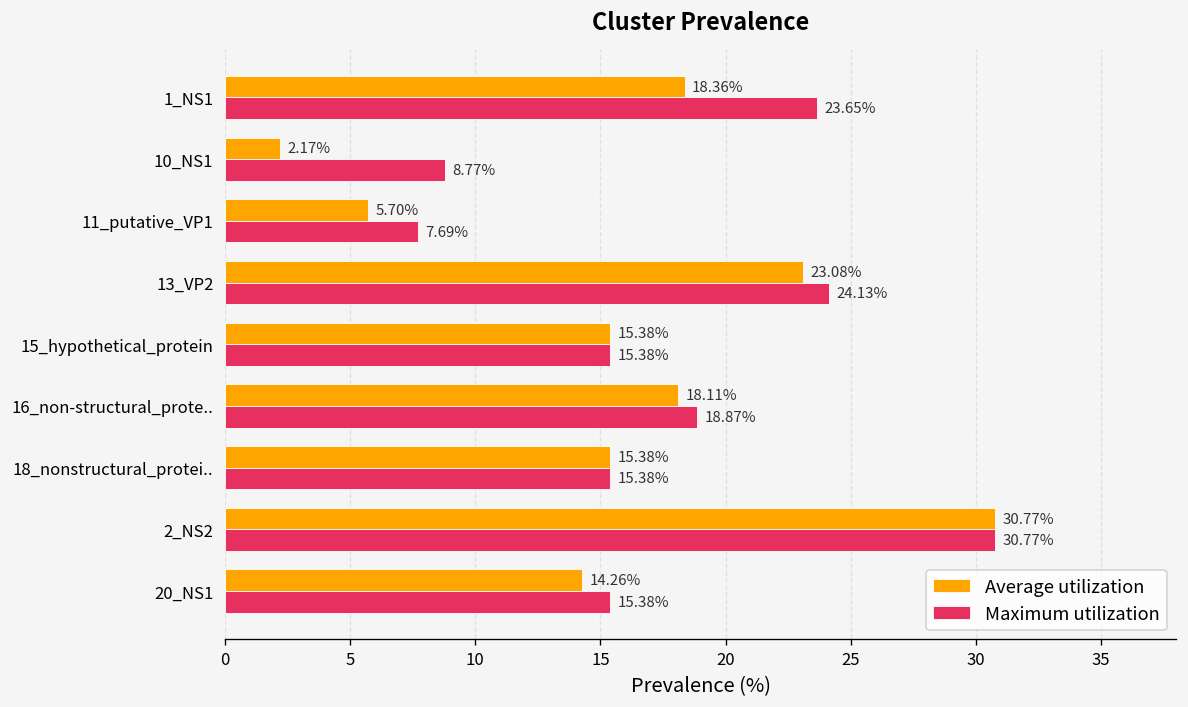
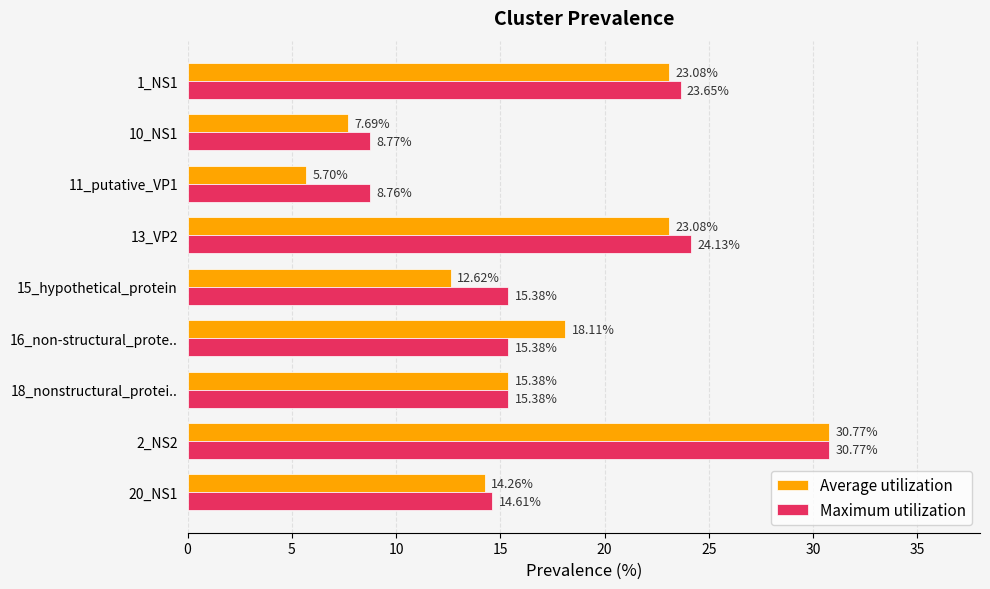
Average utilization, 1_NS1: 18.36% -> 23.08%
Average utilization, 10_NS1: 2.17% -> 7.69%
Maximum utilization, 11_putative_VP1: 7.69% -> 8.76%
Average utilization, 15_hypothetical_protein: 15.38% -> 12.62%
Maximum utilization, 16_non-structural_prote..: 18.87% -> 15.38%
Maximum utilization, 20_NS1: 15.38% -> 14.61%
